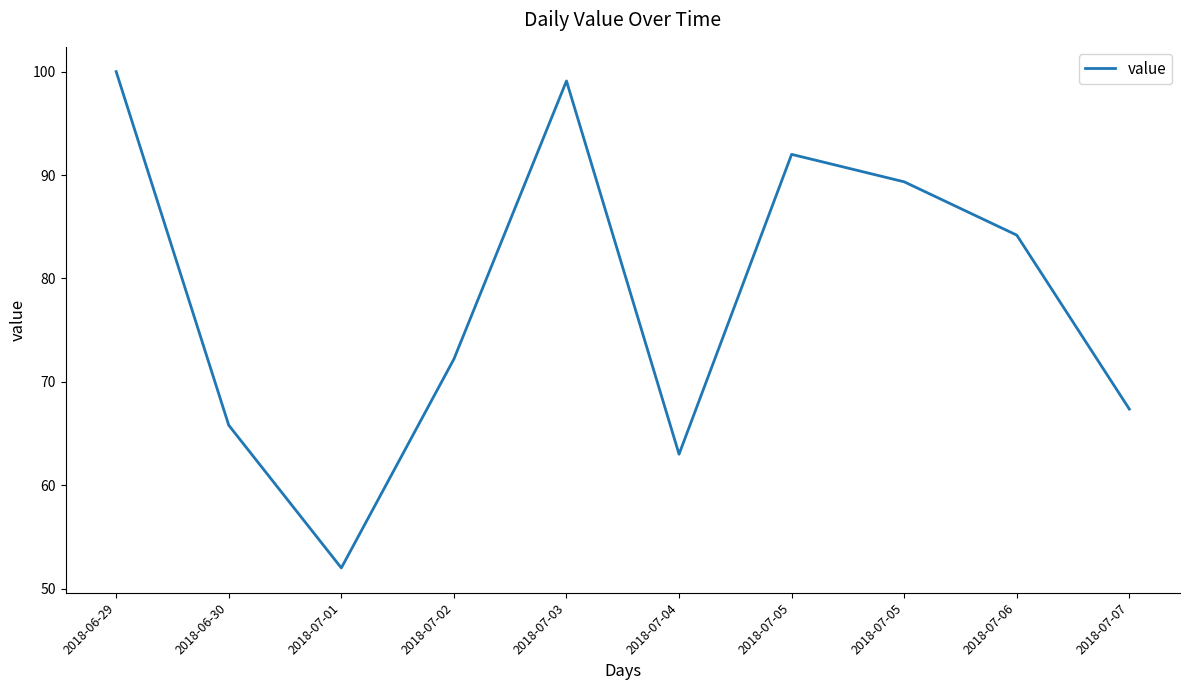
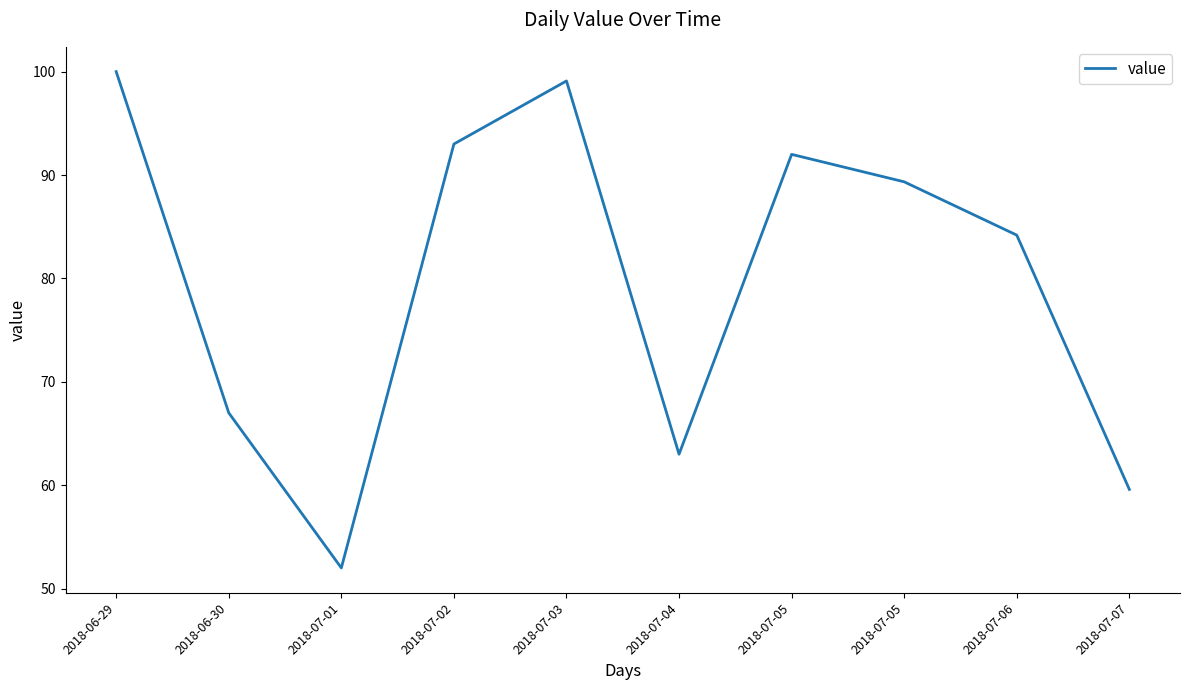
2018-06-30: 65.8 -> 67.0
2018-07-02: 72.2 -> 93.0
2018-07-07: 67.4 -> 59.6
